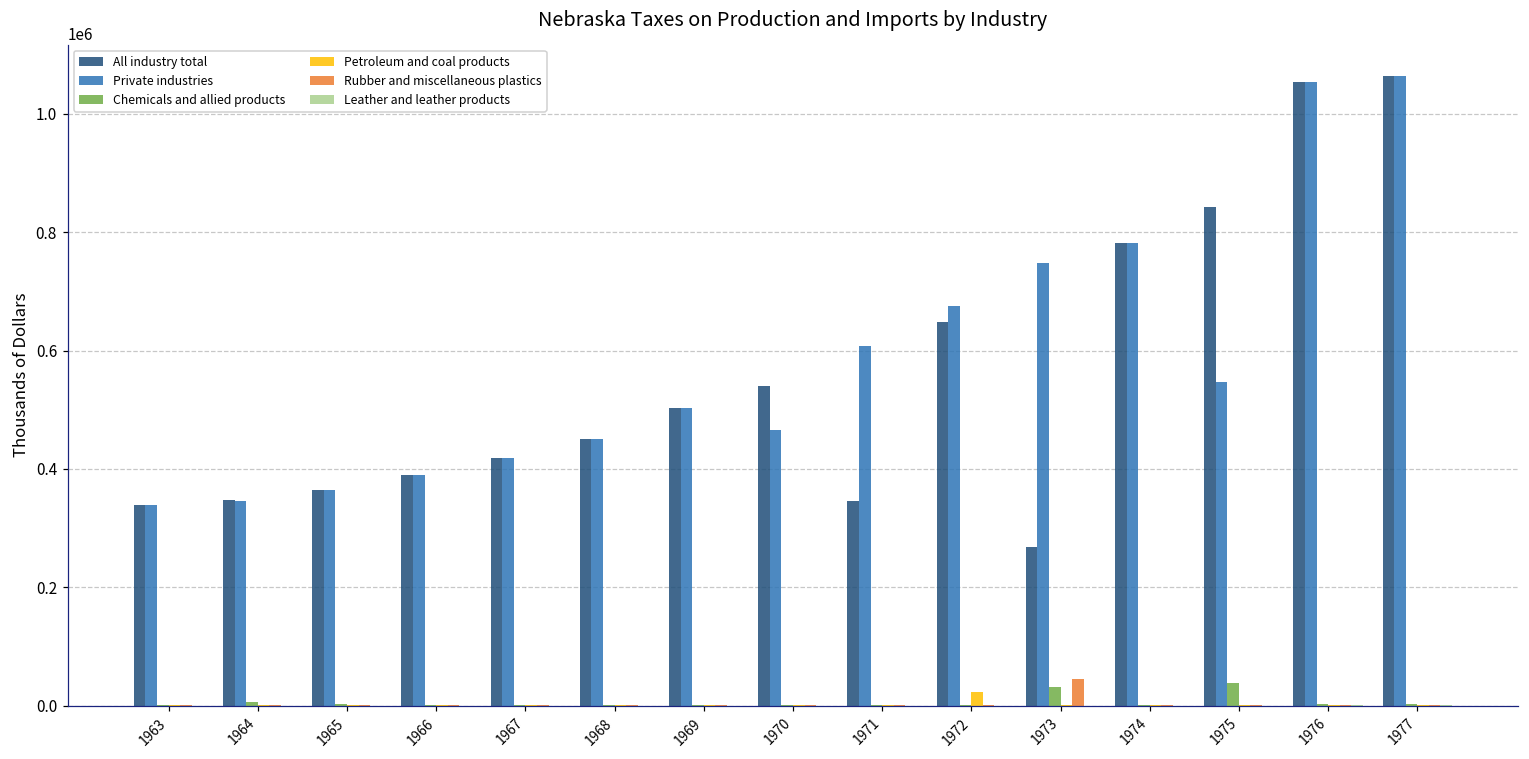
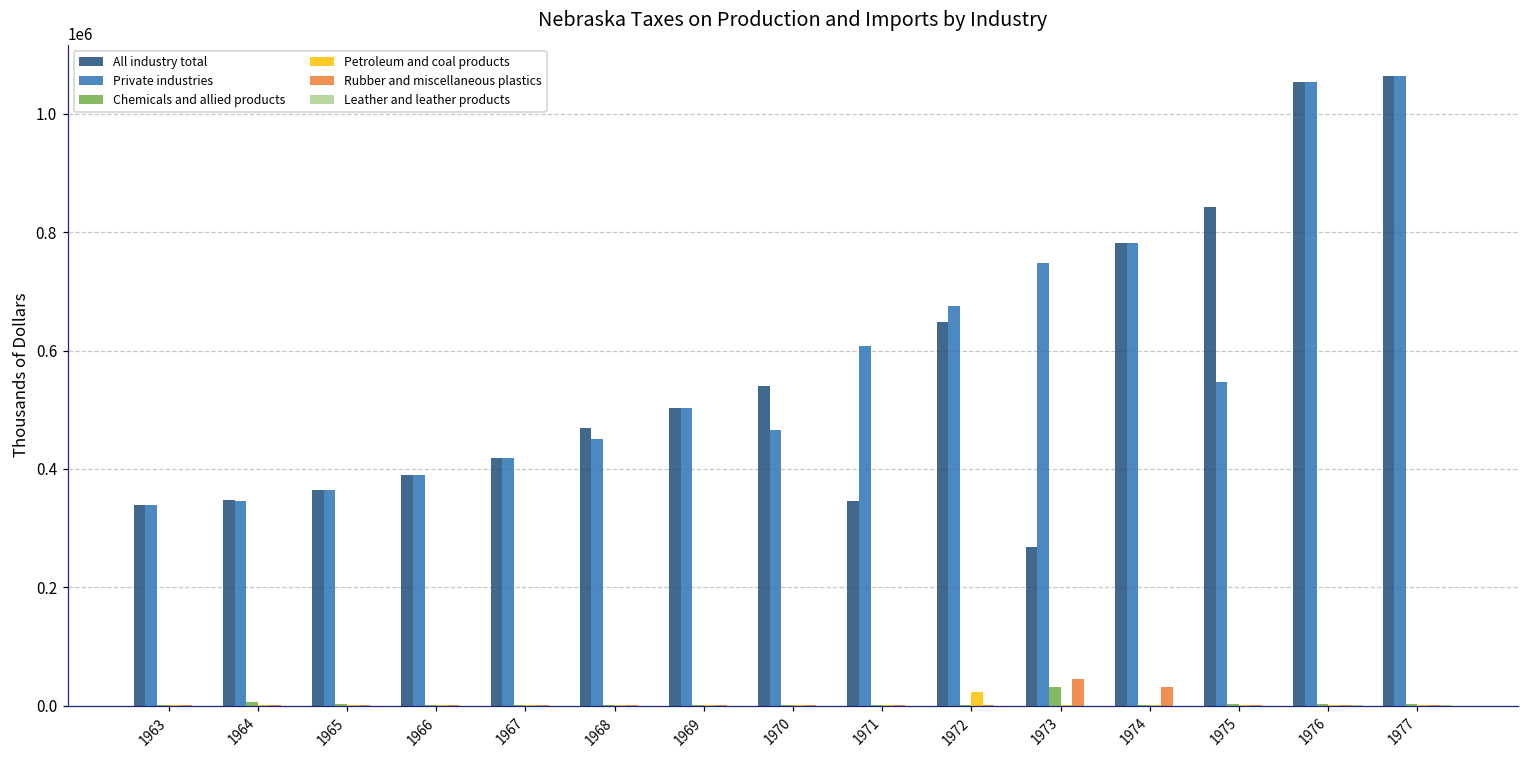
All industry total, 1968: 450000 -> 470000
Rubber and miscellaneous plastics, 1974: 0 -> 30000
Chemicals and allied products, 1975: 40000 -> 0
